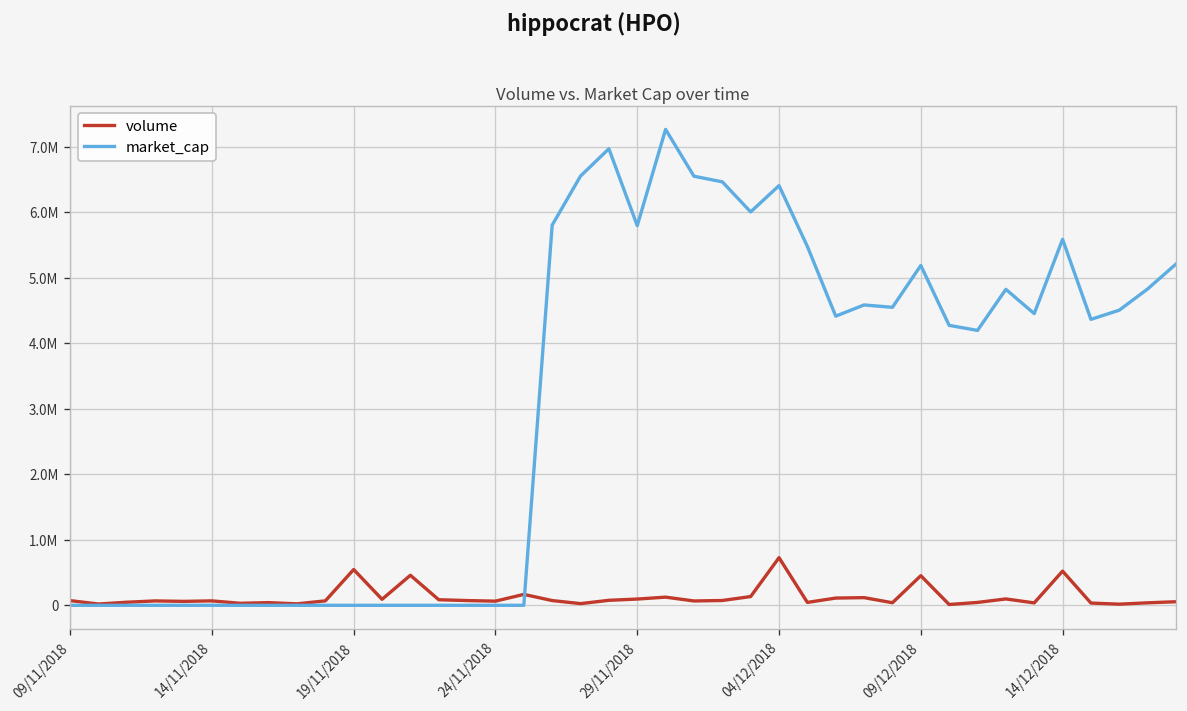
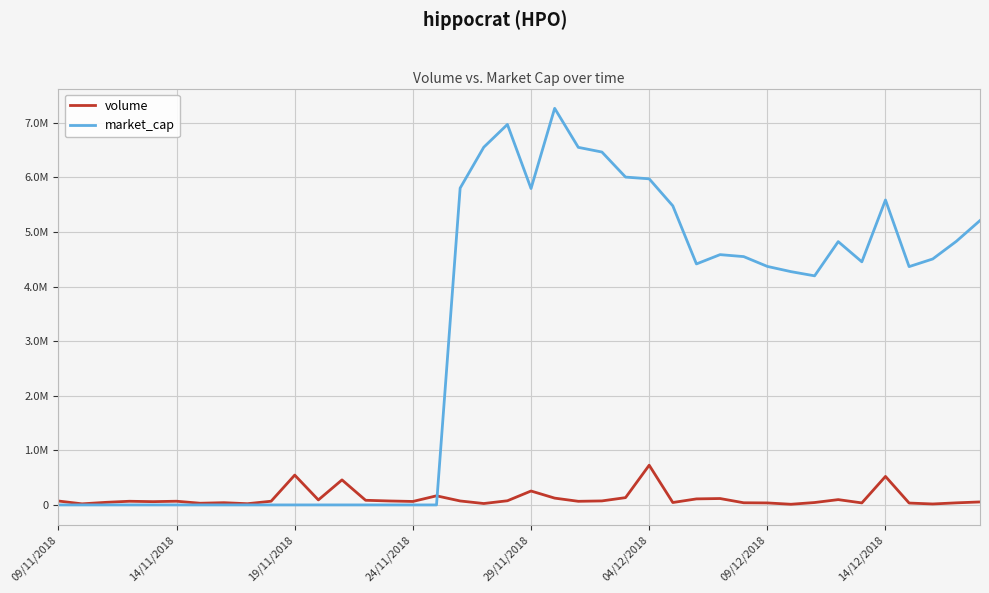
volume, 29/11/2018: 100000 -> 300000
market_cap, 04/12/2018: 6400000 -> 6000000
volume, 09/12/2018: 500000 -> 0
market_cap, 09/12/2018: 5200000 -> 4400000
